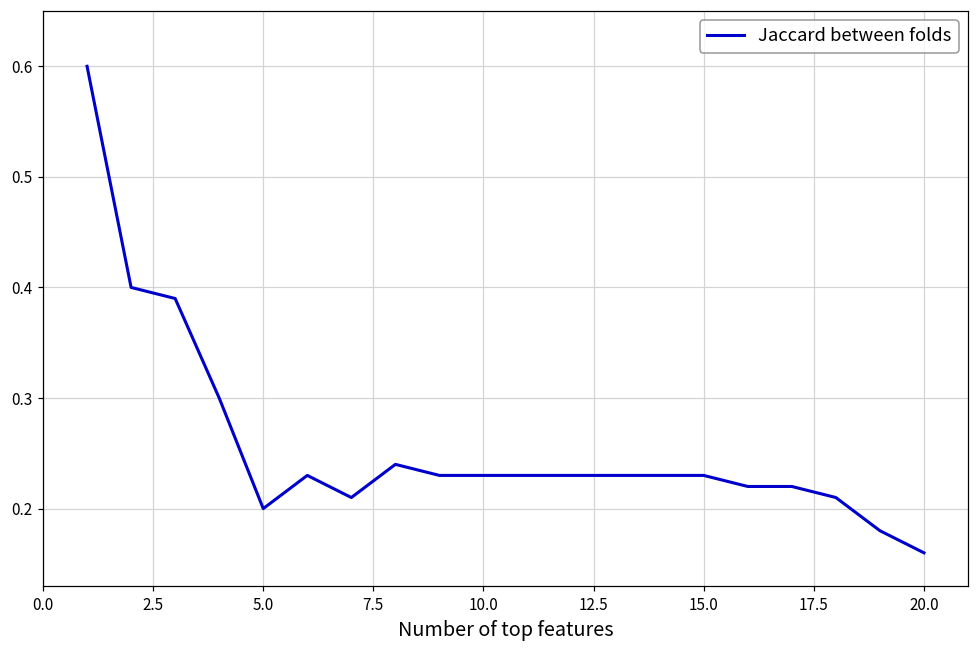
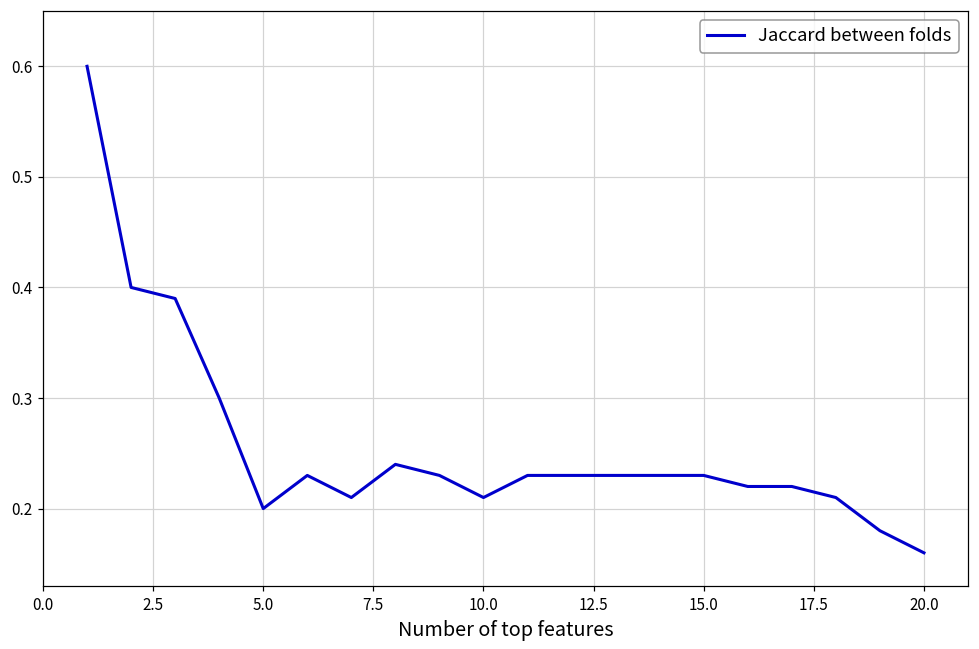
10.0: 0.23 -> 0.21
